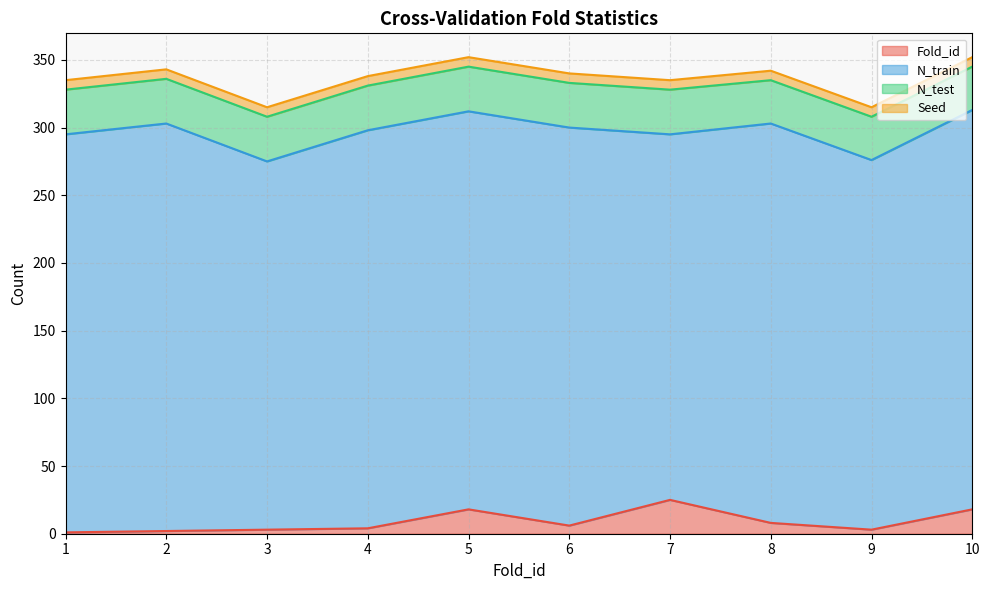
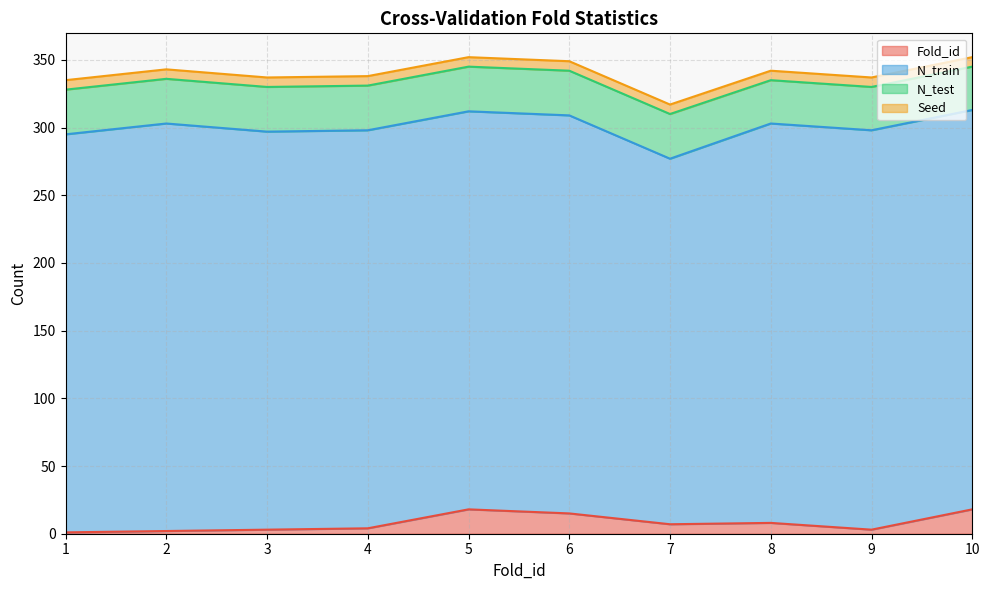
N_train, 3: 272 -> 294
Fold_id, 6: 6 -> 15
Fold_id, 7: 25 -> 7
N_train, 9: 273 -> 295
